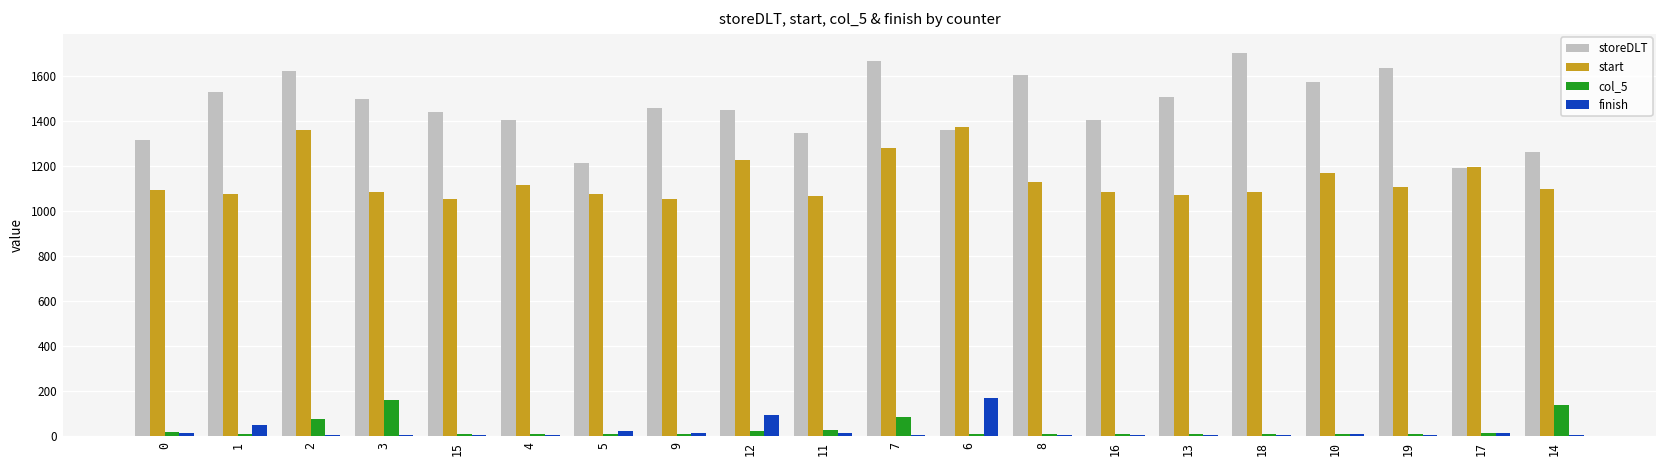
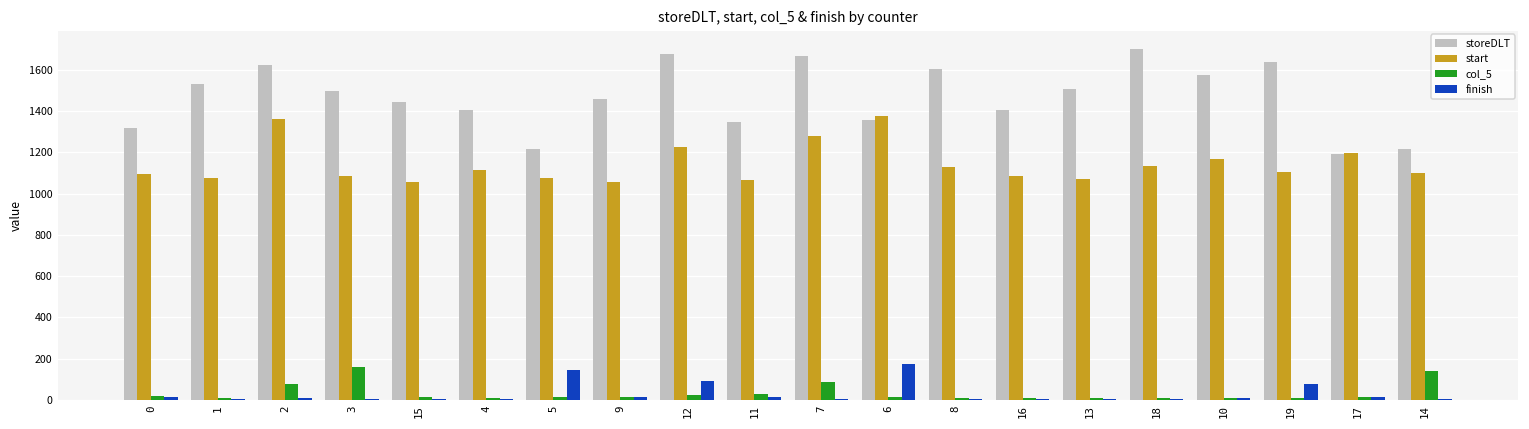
finish, 1: 50 -> 0
finish, 5: 20 -> 140
storeDLT, 12: 1450 -> 1680
start, 18: 1090 -> 1140
finish, 19: 10 -> 70
storeDLT, 14: 1260 -> 1220
